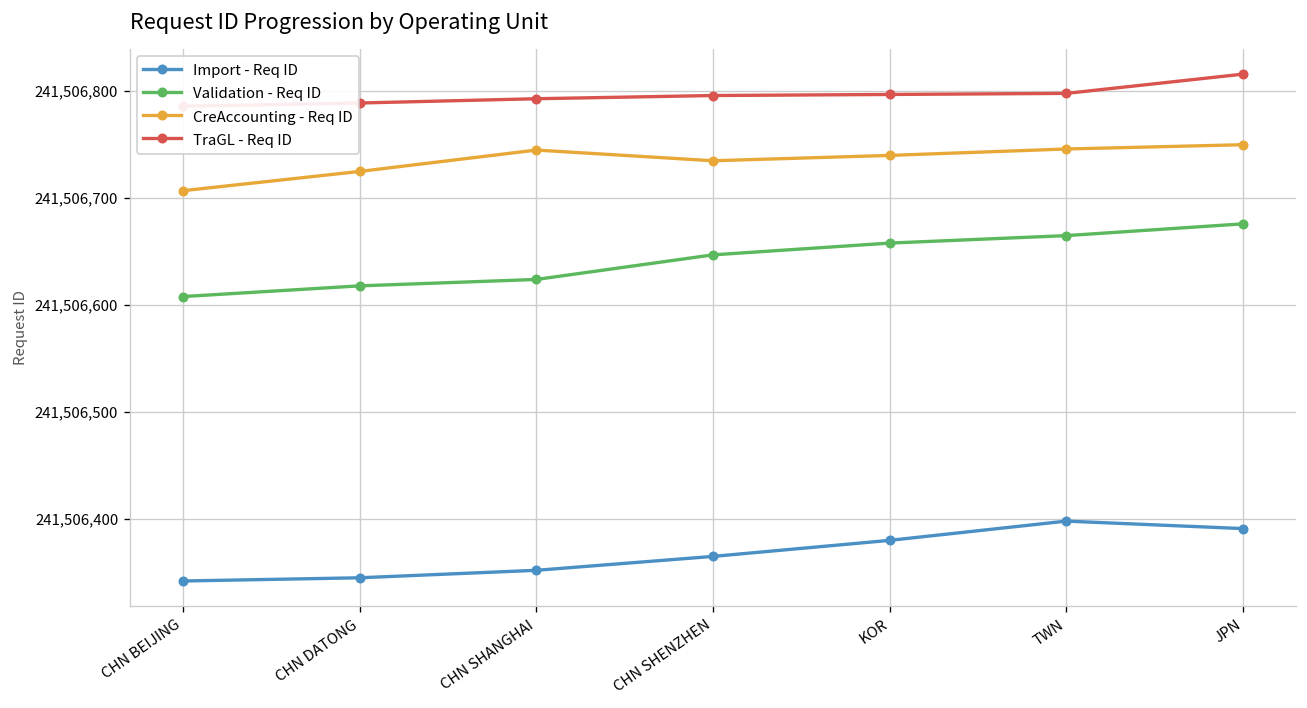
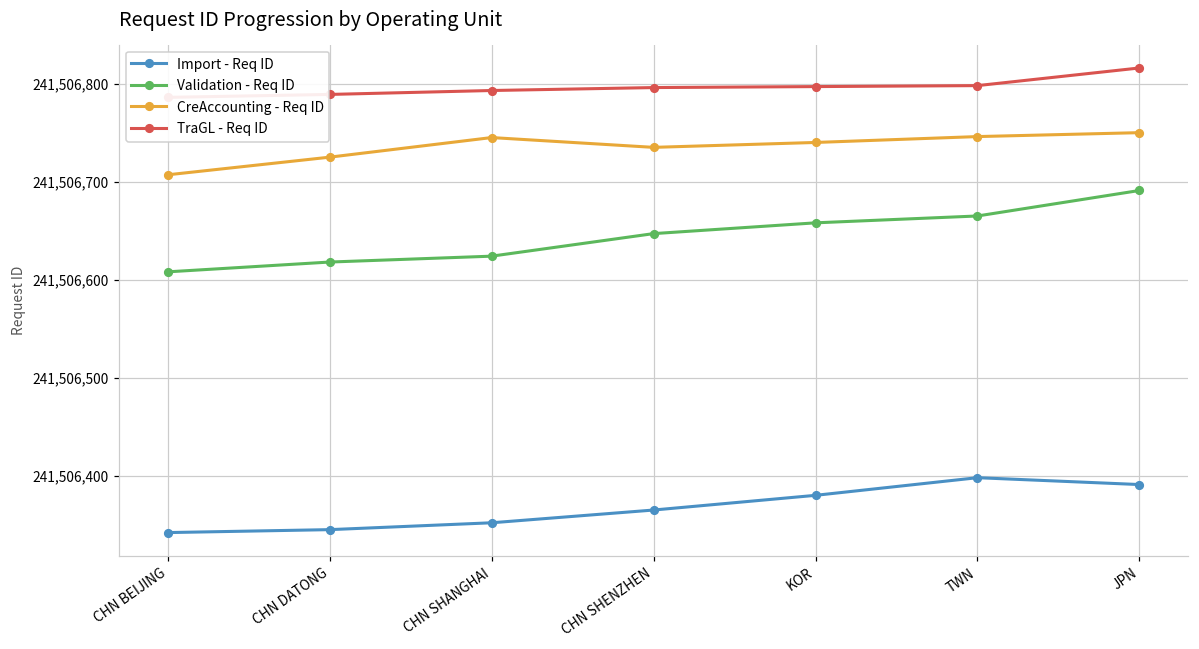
Validation - Req ID, JPN: 241,506,680 -> 241,506,690
